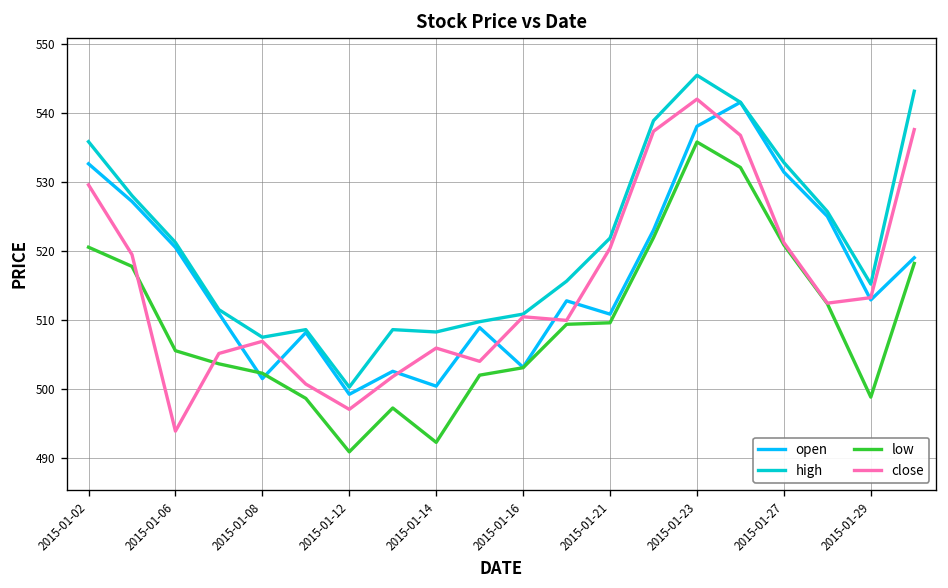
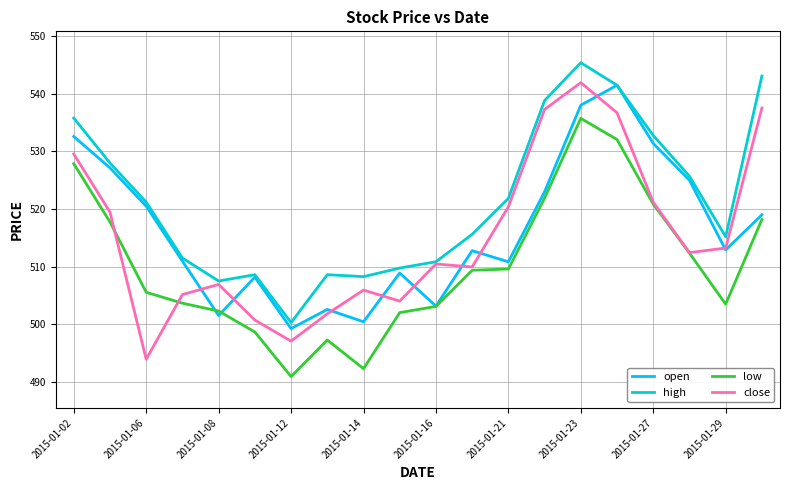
low, 2015-01-02: 521 -> 528
low, 2015-01-29: 499 -> 503
